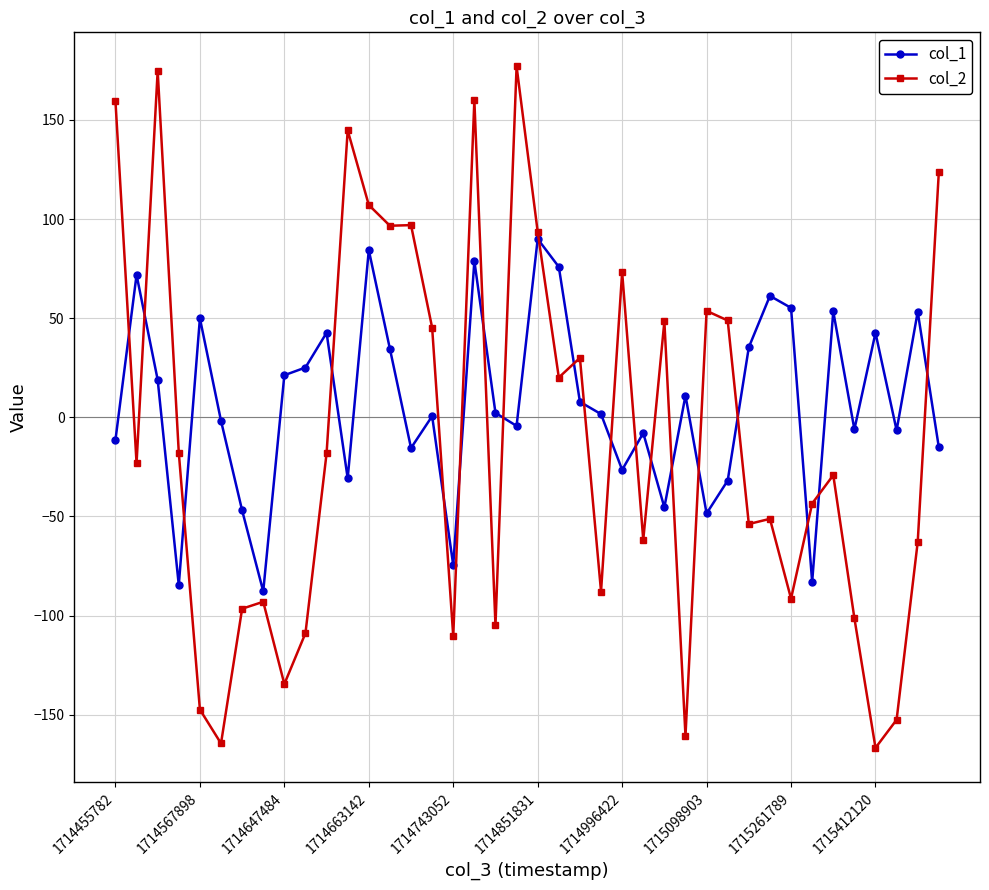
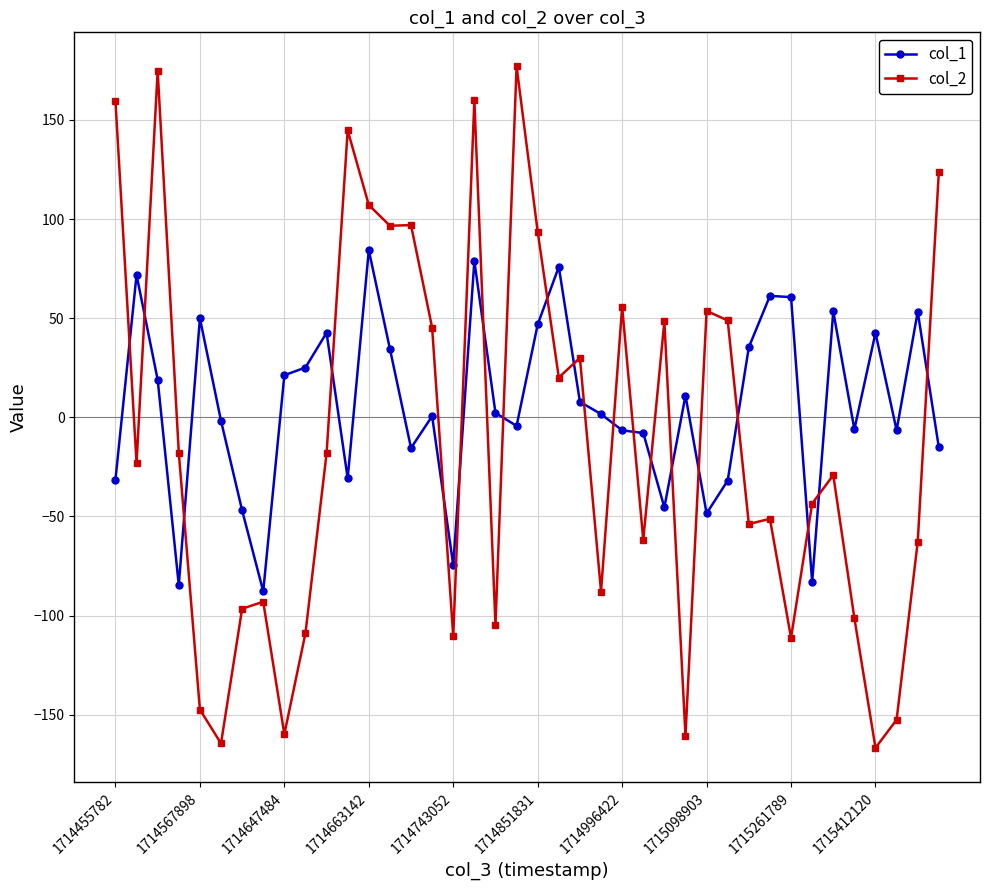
col_1, 1714455782: -11 -> -31
col_2, 1714647484: -134 -> -160
col_1, 1714851831: 90 -> 47
col_1, 1714996422: -26 -> -7
col_2, 1714996422: 73 -> 56
col_1, 1715261789: 55 -> 61
col_2, 1715261789: -91 -> -111
